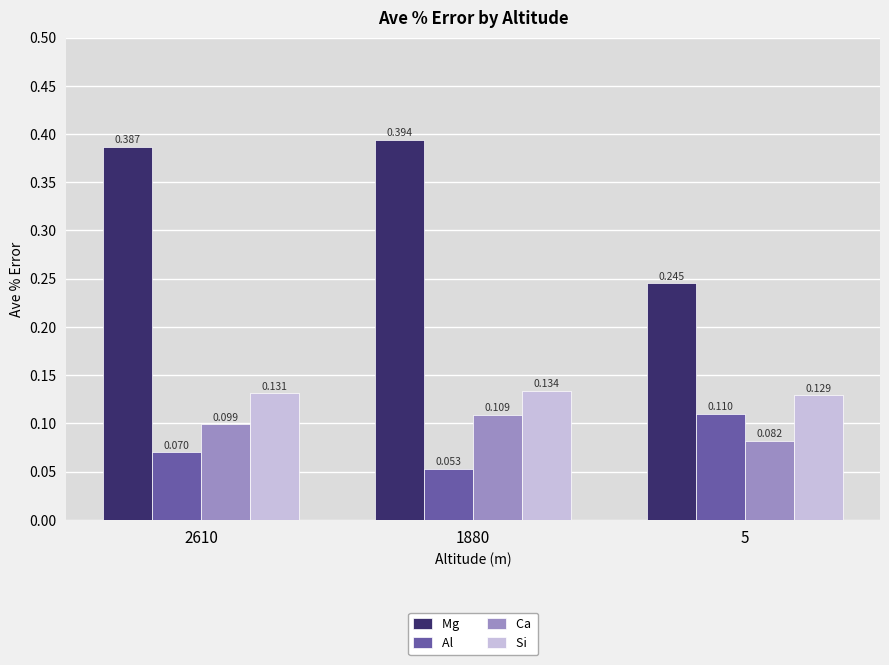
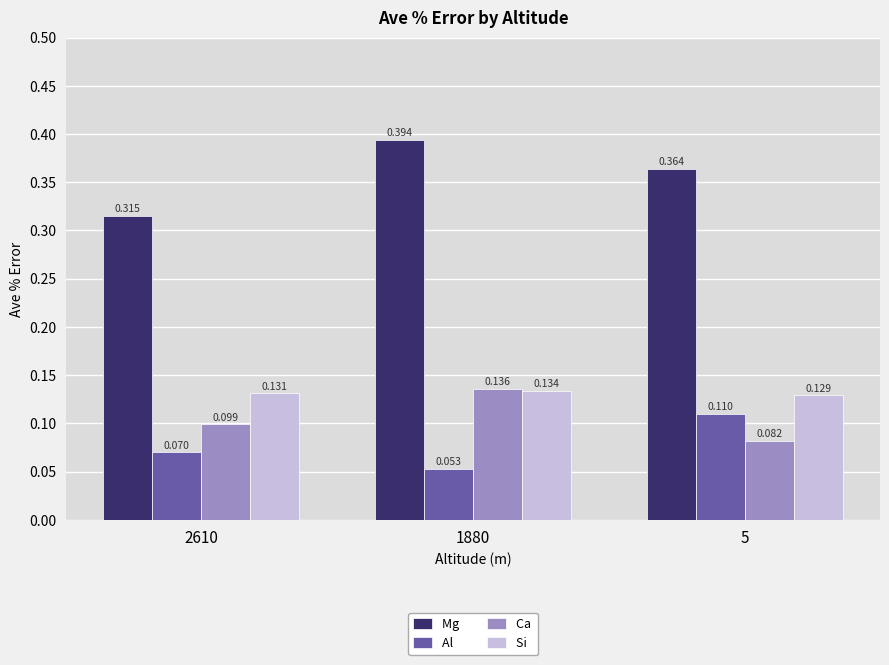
Mg, 2610: 0.387 -> 0.315
Ca, 1880: 0.109 -> 0.136
Mg, 5: 0.245 -> 0.364
